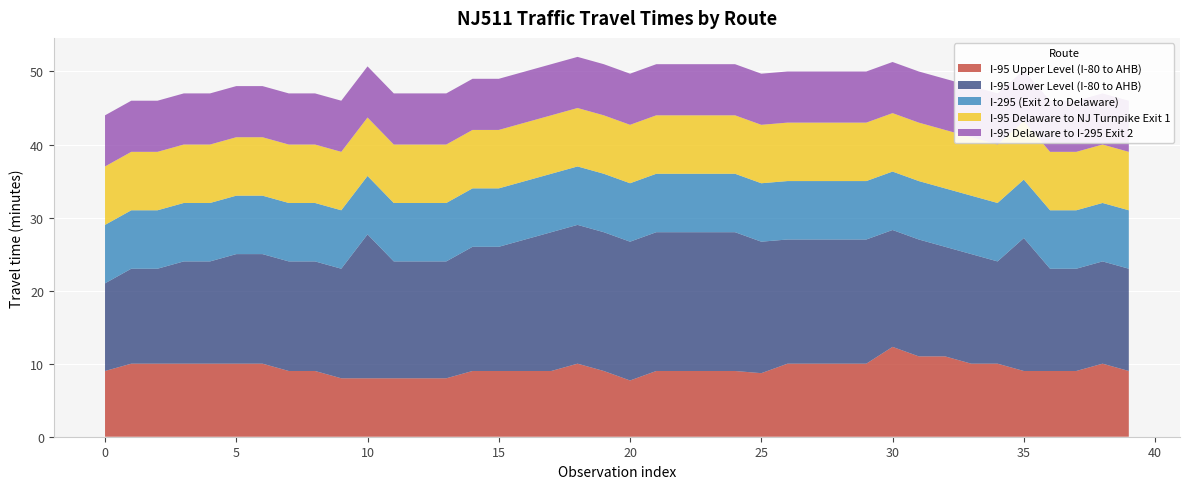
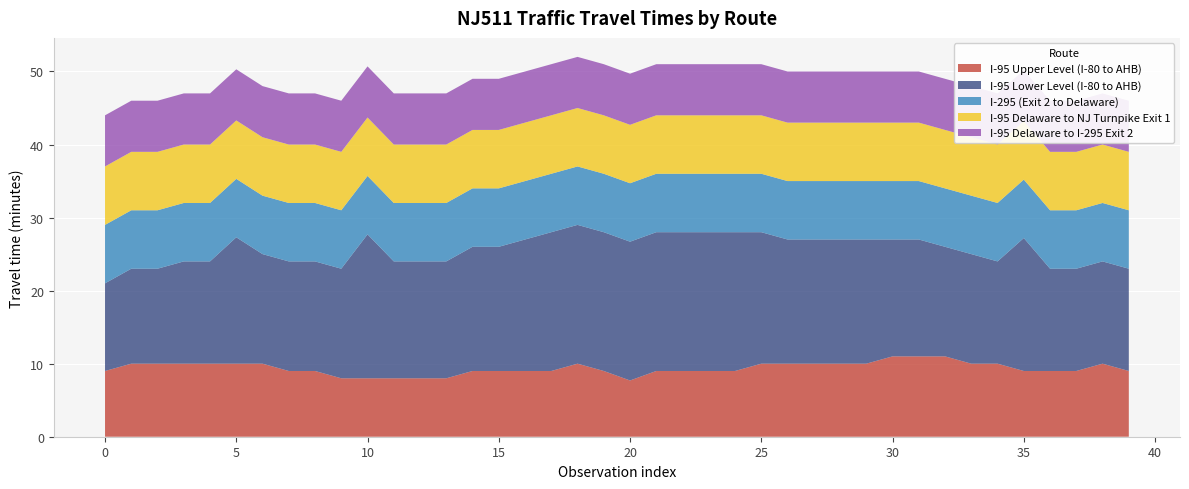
I-95 Lower Level (I-80 to AHB), 5: 15 -> 17
I-95 Upper Level (I-80 to AHB), 25: 9 -> 10
I-95 Upper Level (I-80 to AHB), 30: 12 -> 11
